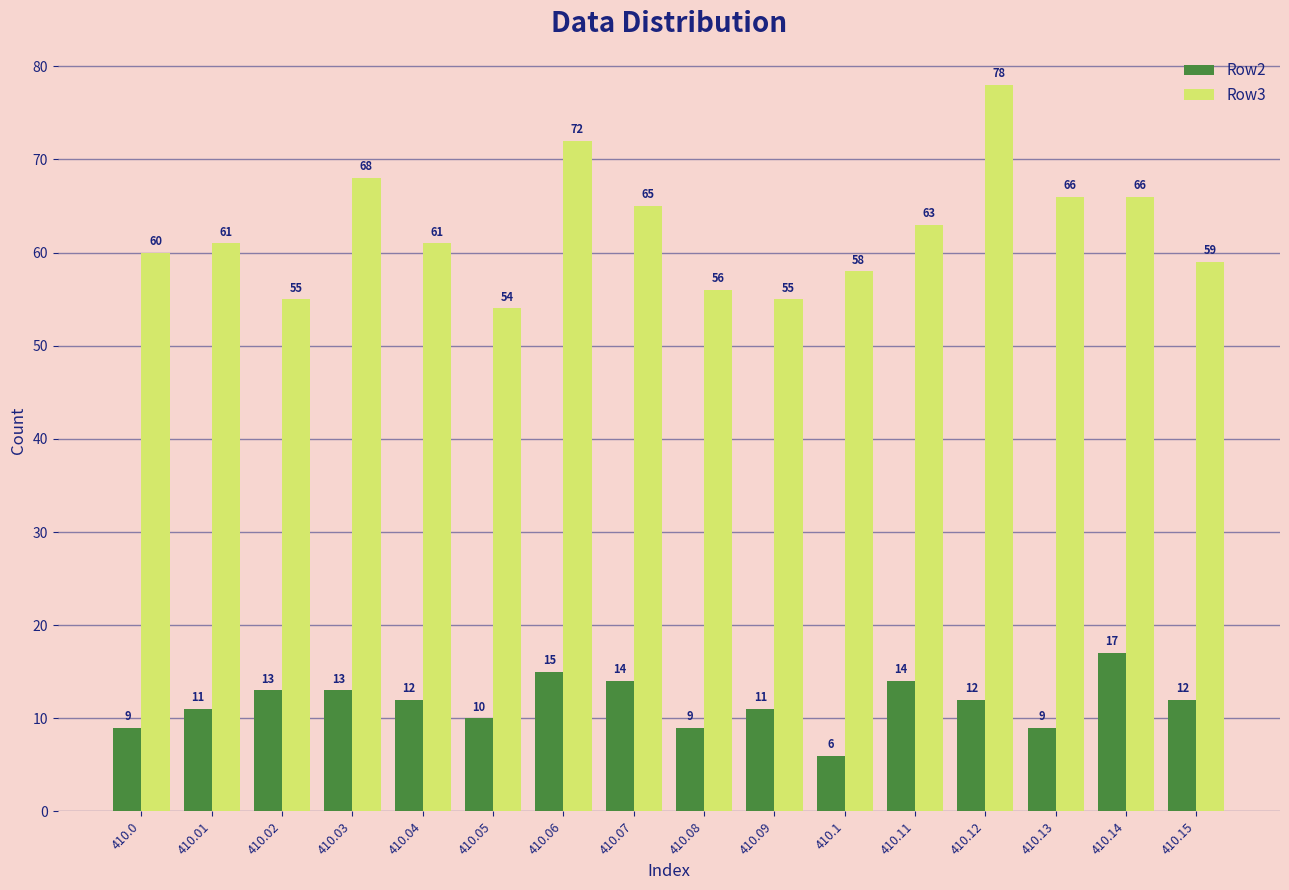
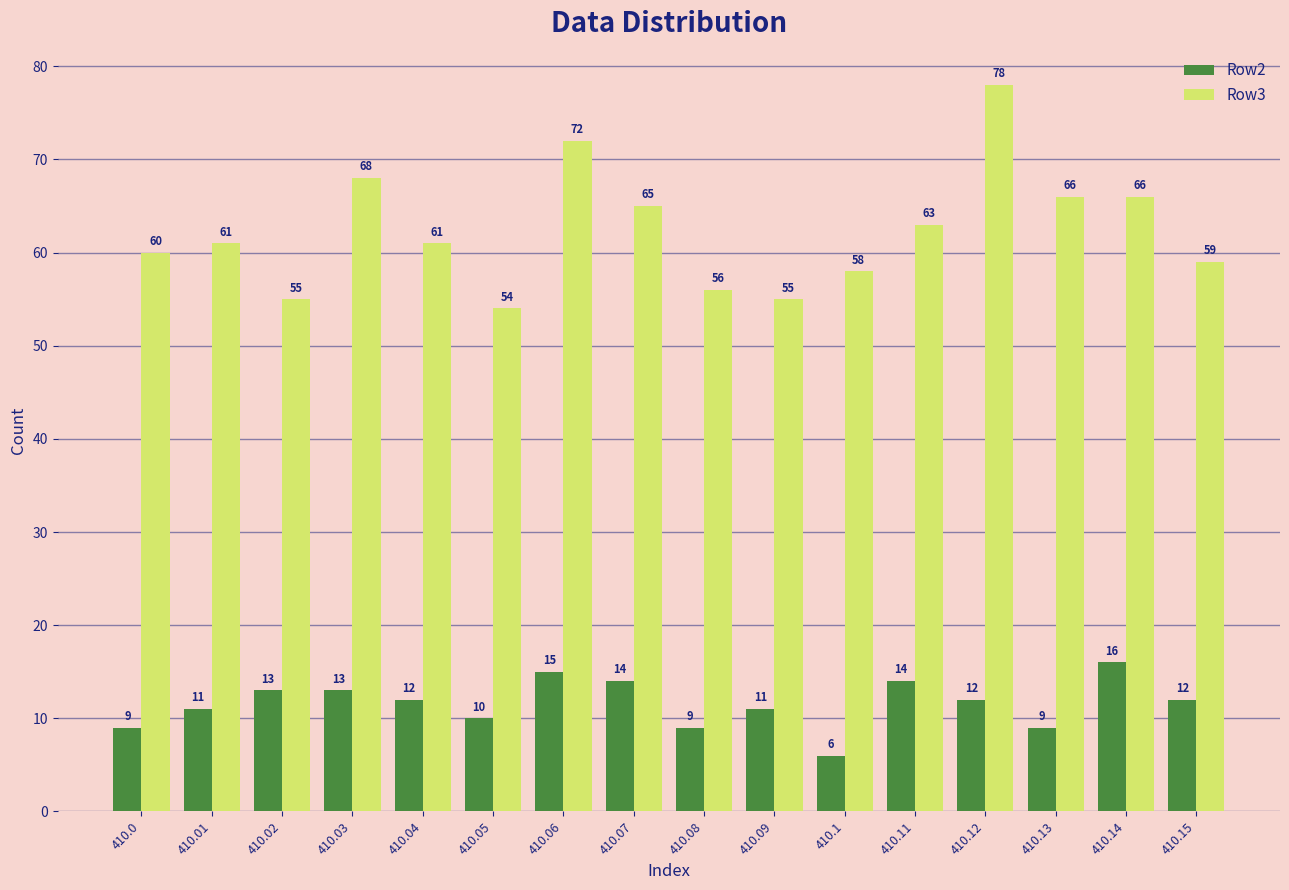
Row2, 410.14: 17 -> 16
